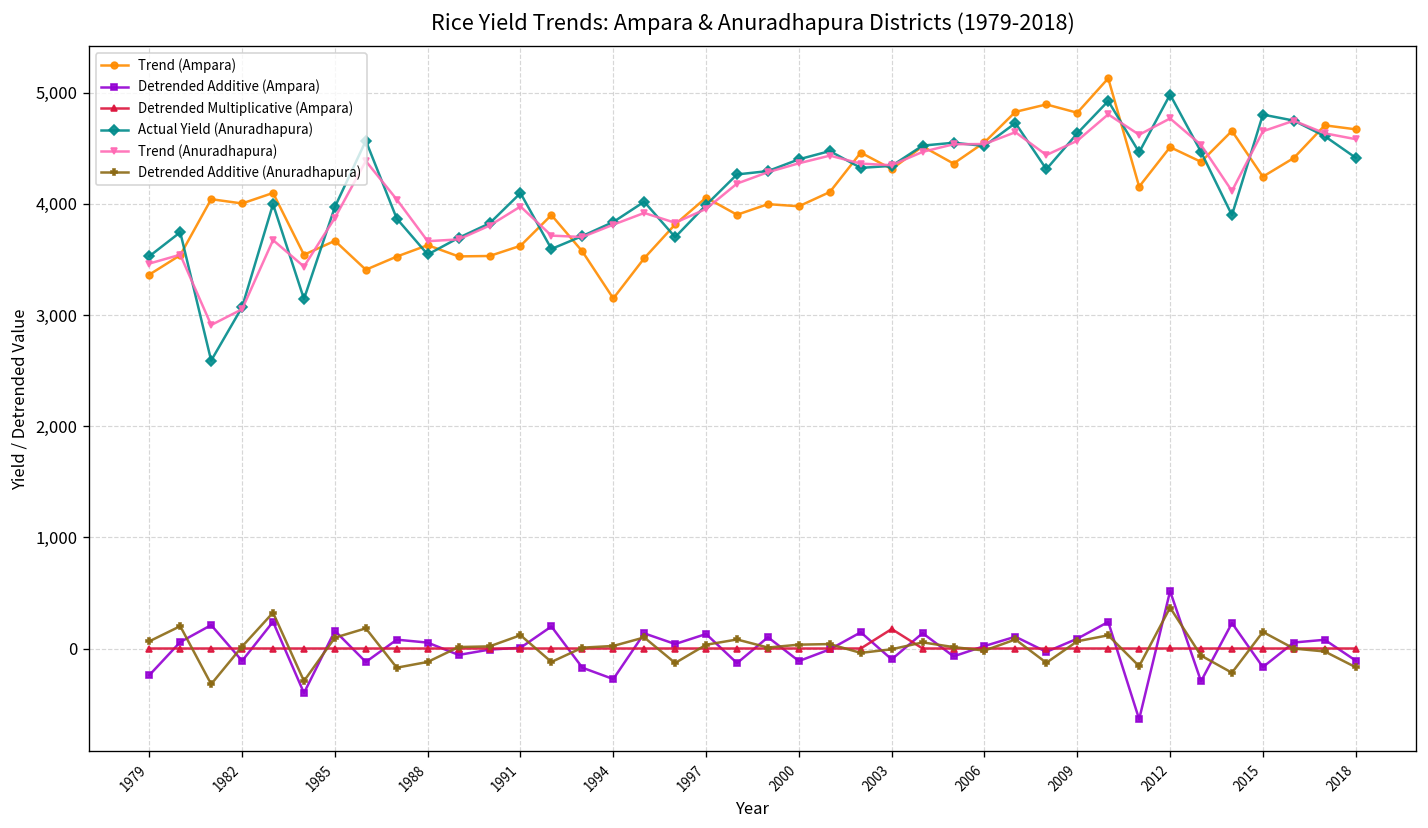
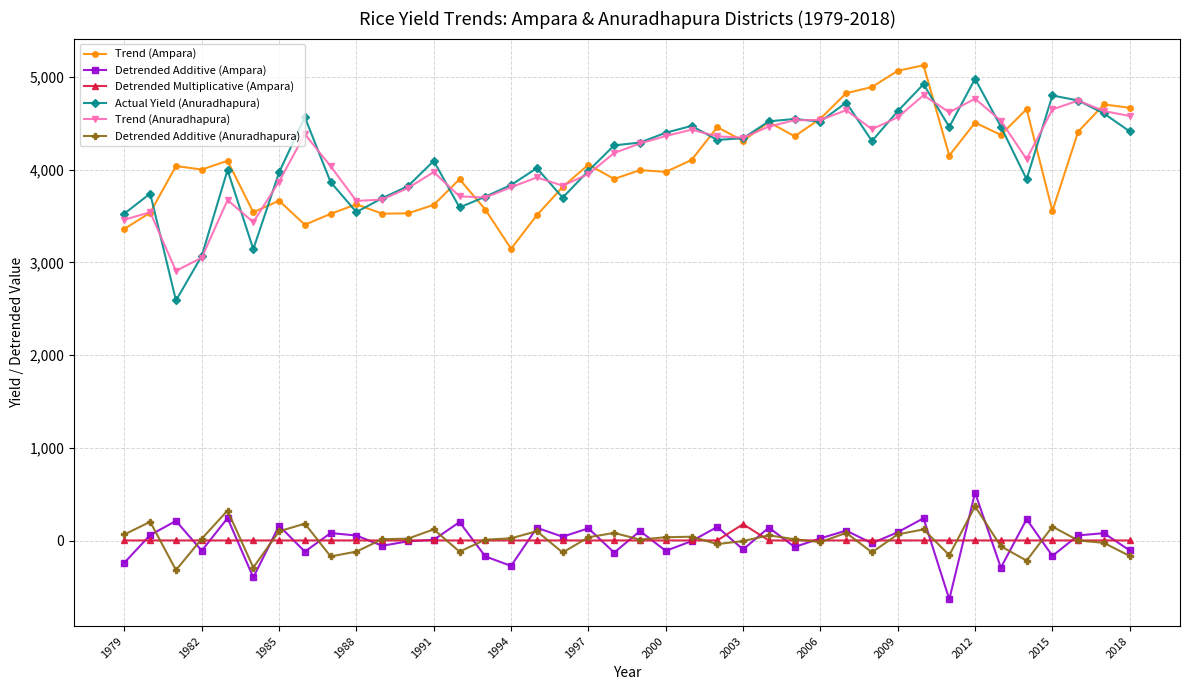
Trend (Ampara), 2009: 4,800 -> 5,100
Trend (Ampara), 2015: 4,200 -> 3,600
